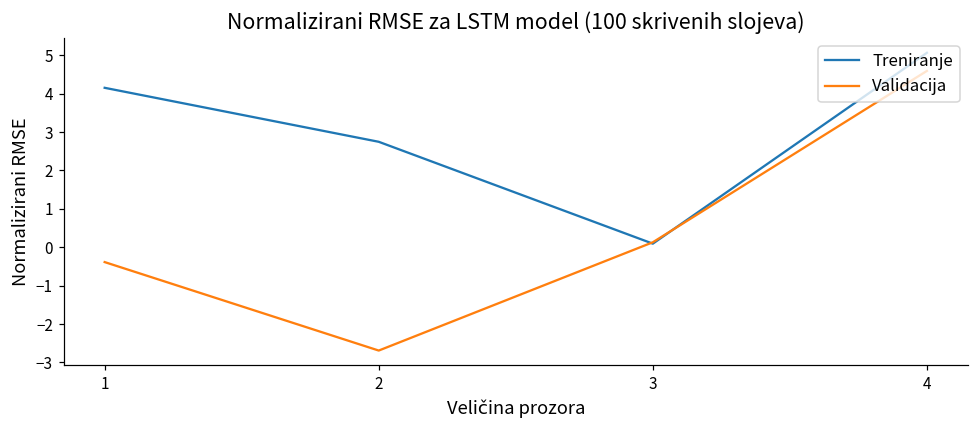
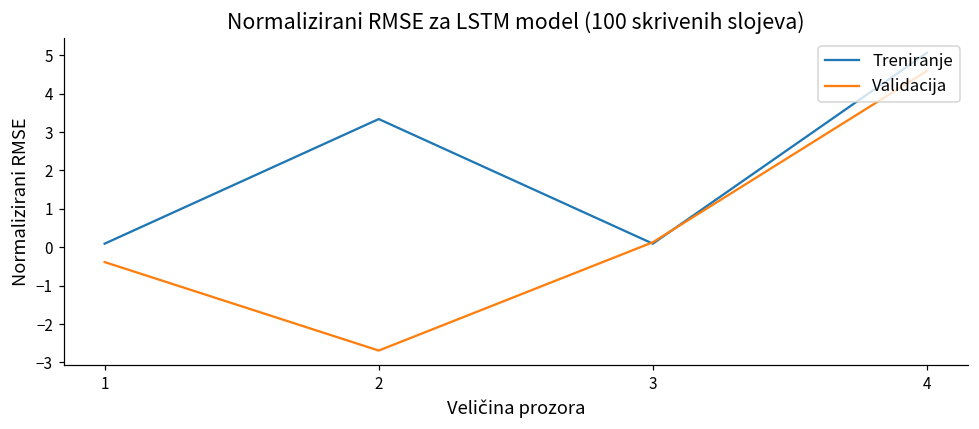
Treniranje, 1: 4.2 -> 0.1
Treniranje, 2: 2.7 -> 3.3
